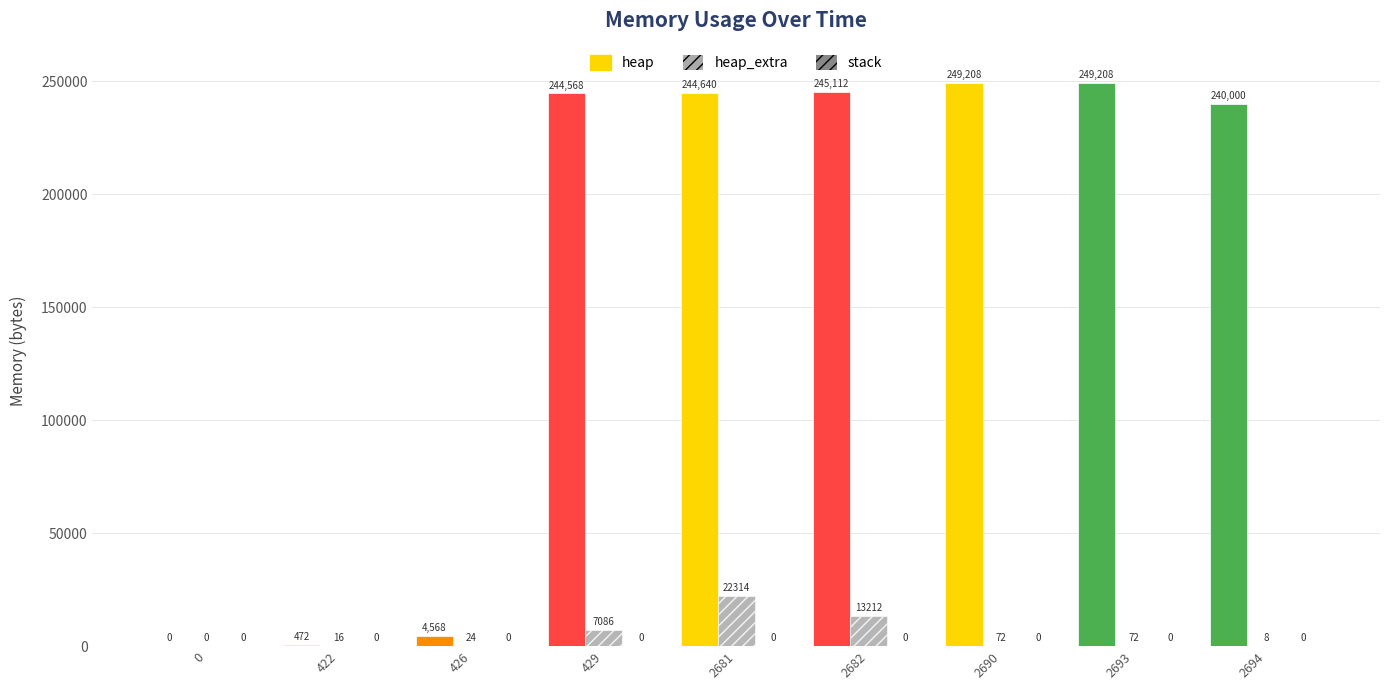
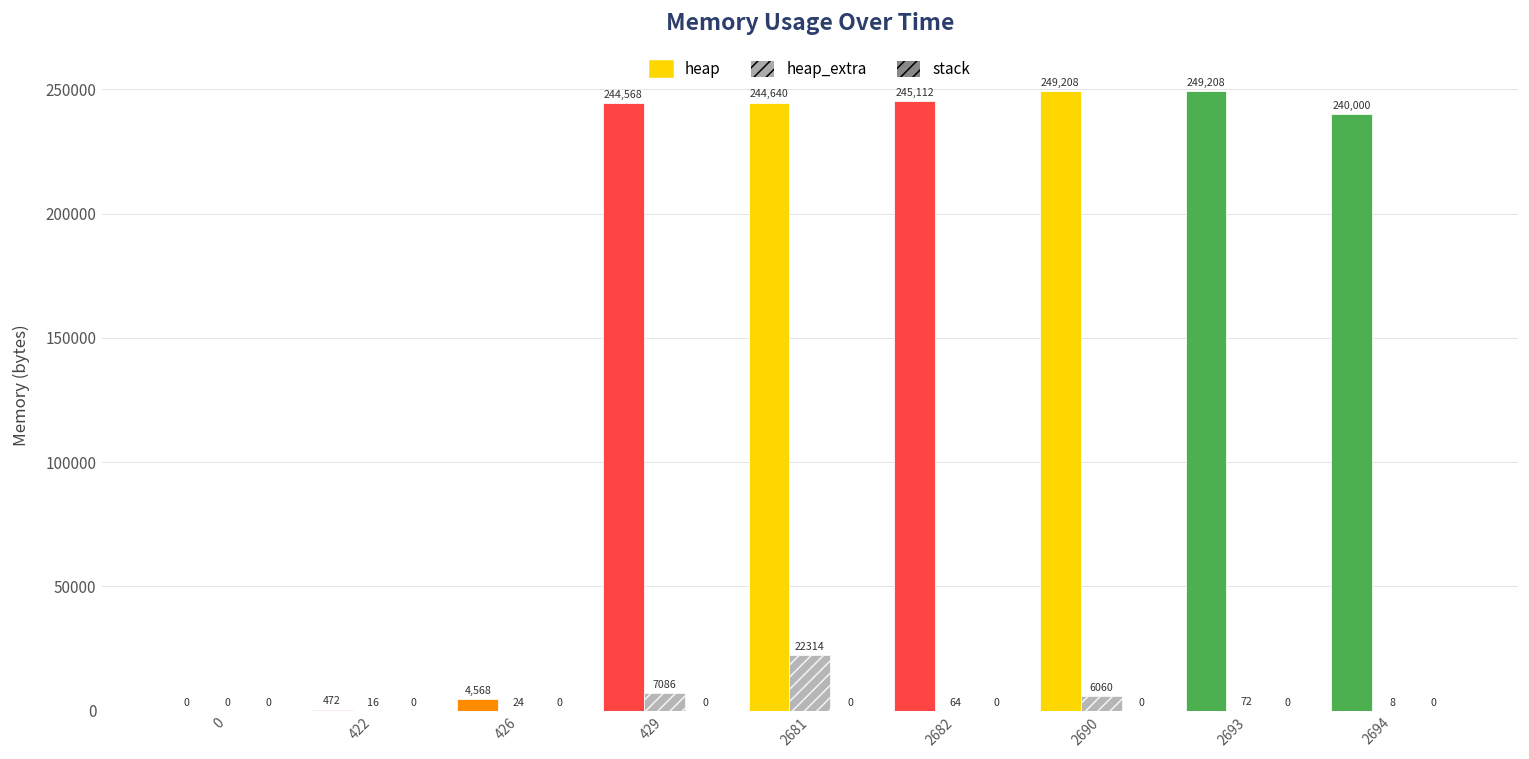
2682: 13212 -> 64
2690: 72 -> 6060
